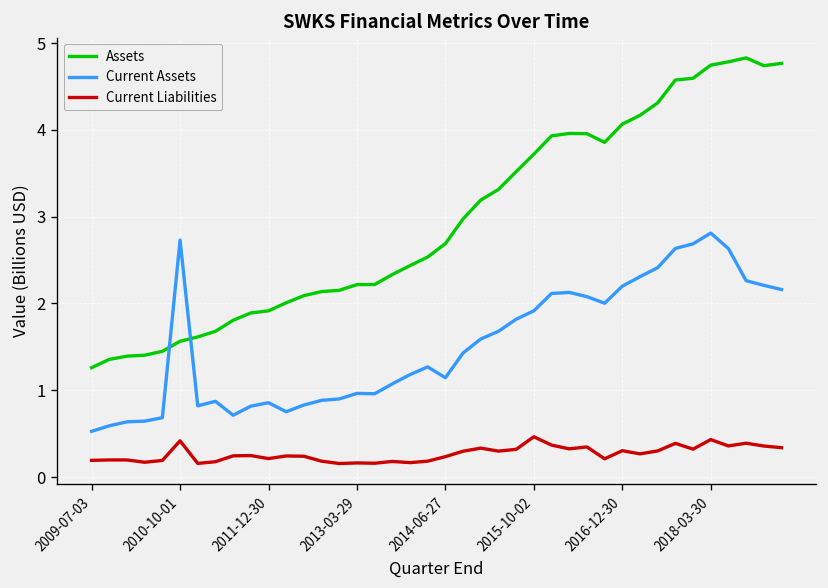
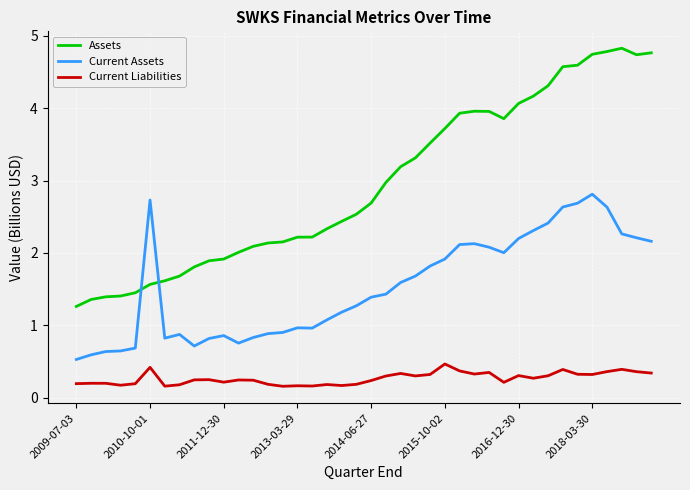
Current Assets, 2014-06-27: 1.1 -> 1.4
Current Liabilities, 2018-03-30: 0.4 -> 0.3
